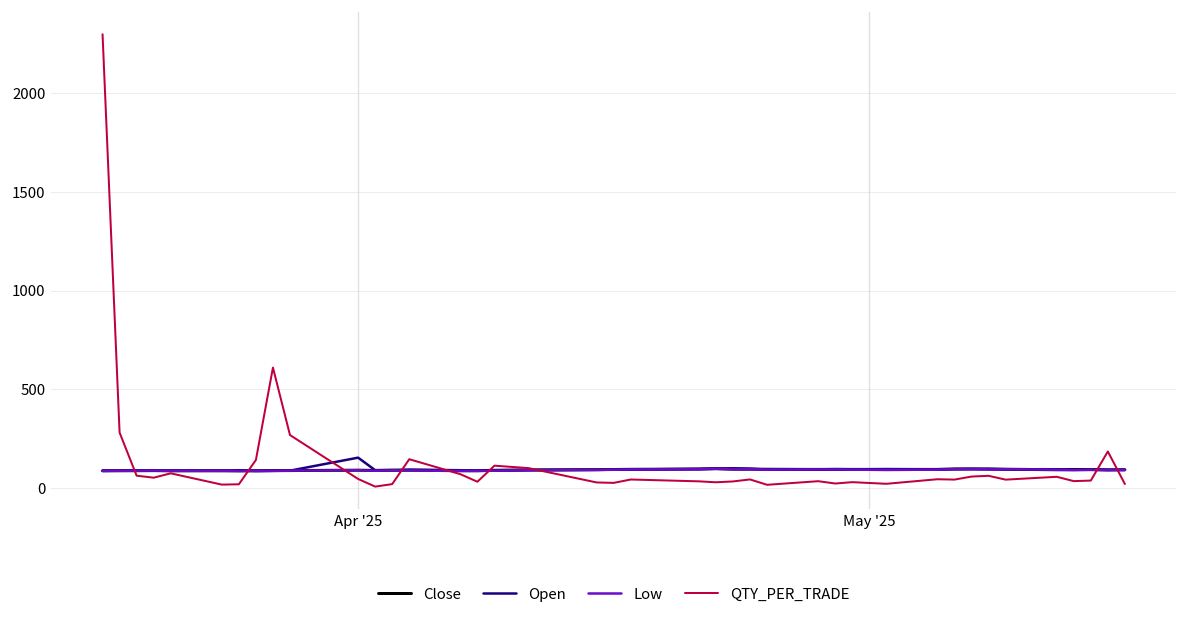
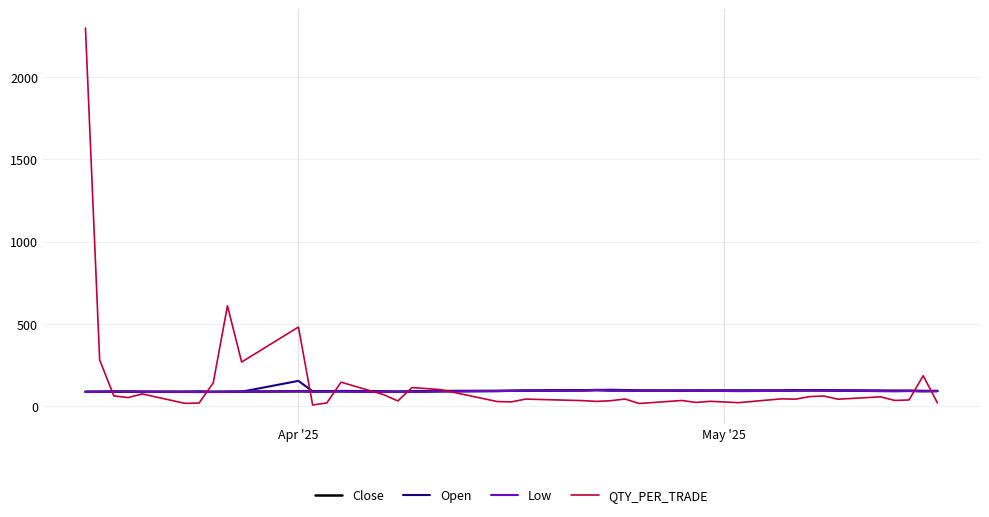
QTY_PER_TRADE, Apr '25: 50 -> 480
